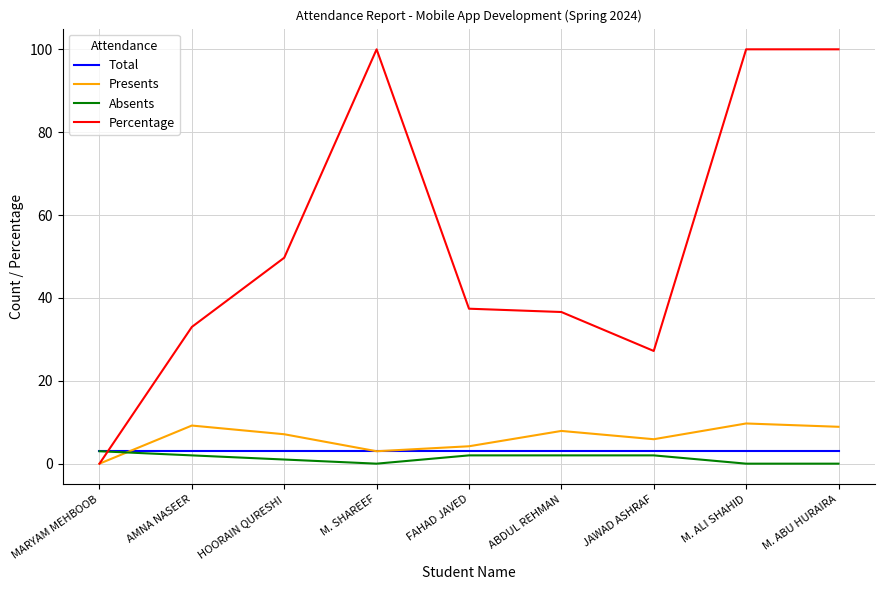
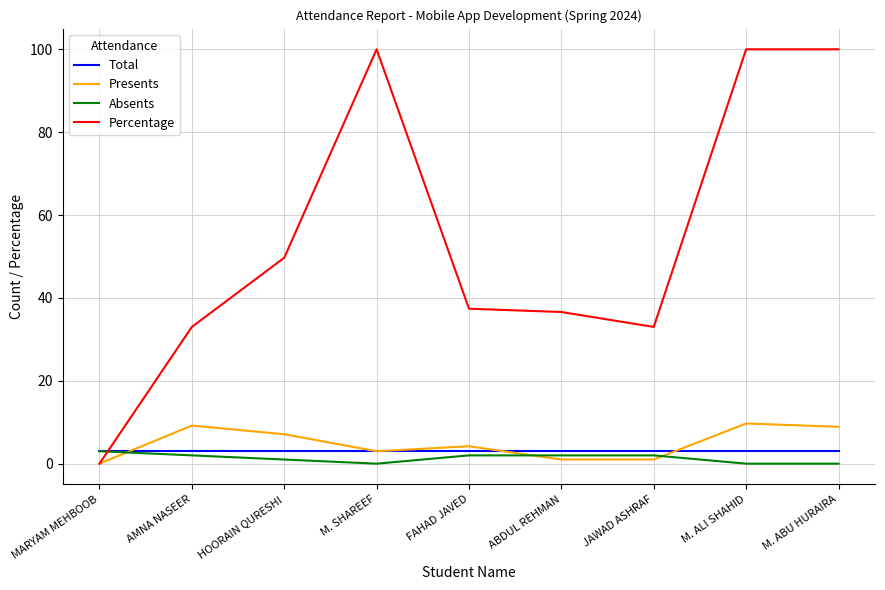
Presents, ABDUL REHMAN: 8 -> 1
Presents, JAWAD ASHRAF: 6 -> 1
Percentage, JAWAD ASHRAF: 27 -> 33
